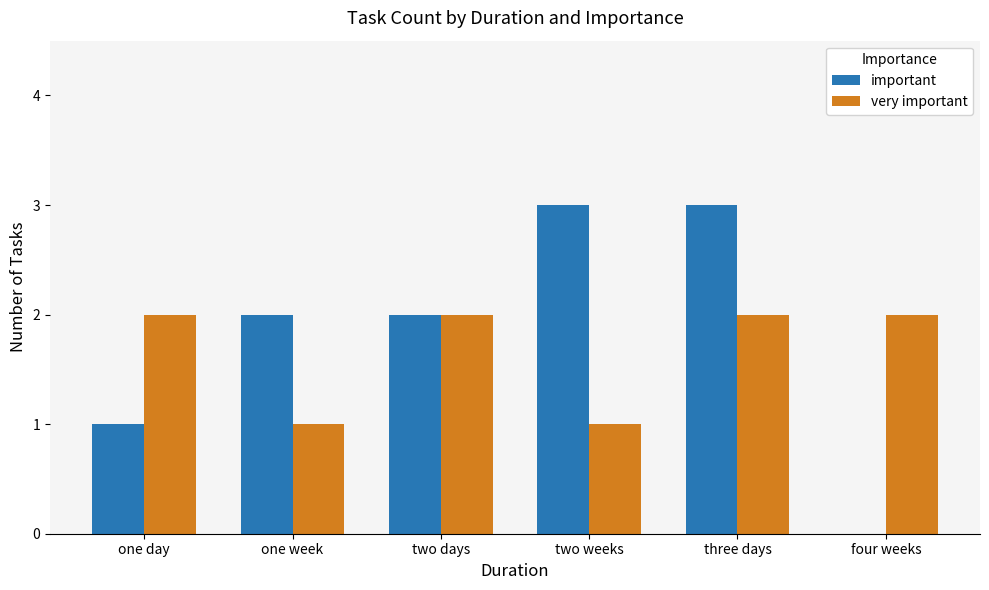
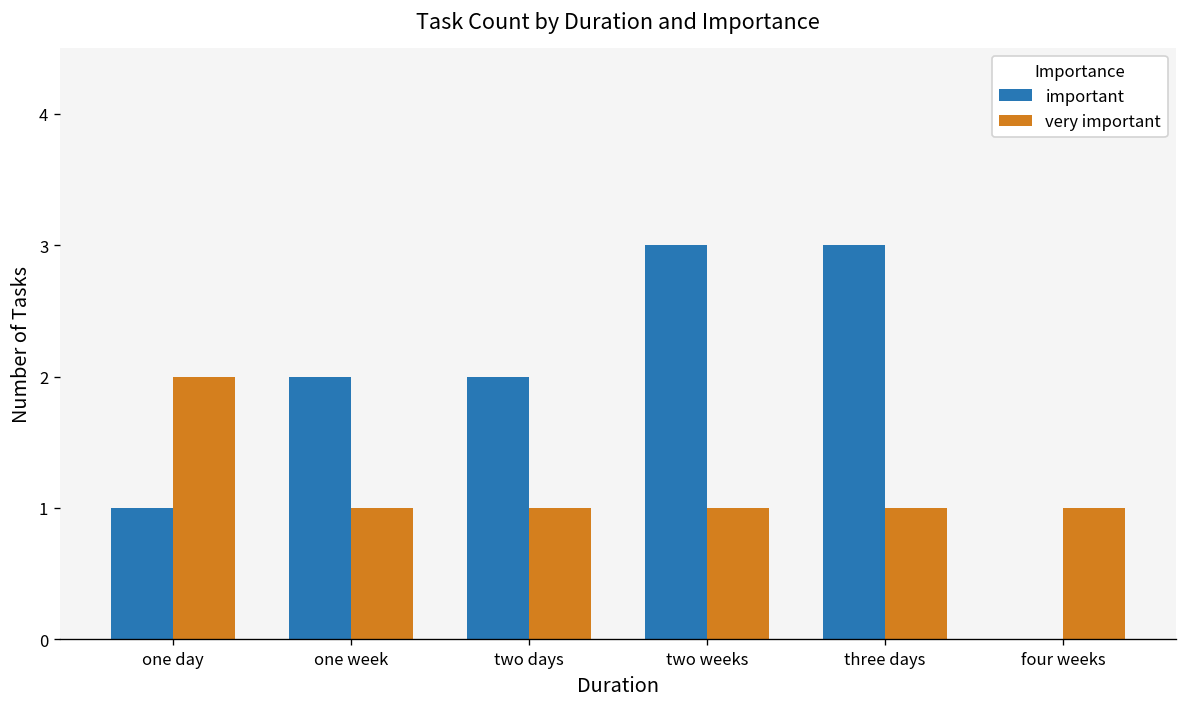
very important, two days: 2 -> 1
very important, three days: 2 -> 1
very important, four weeks: 2 -> 1
